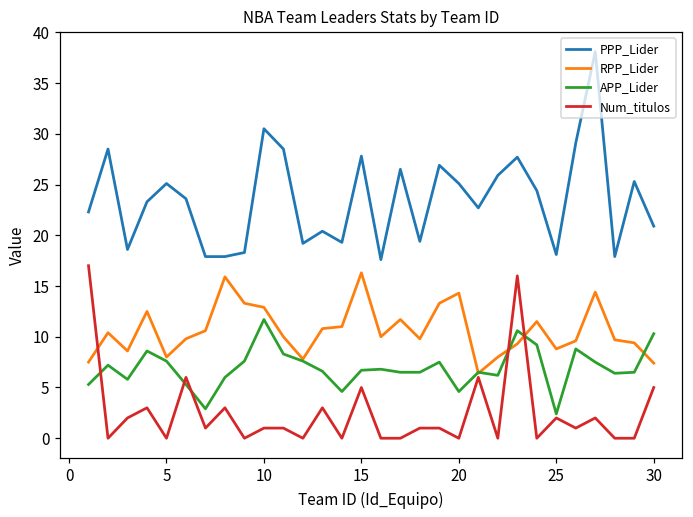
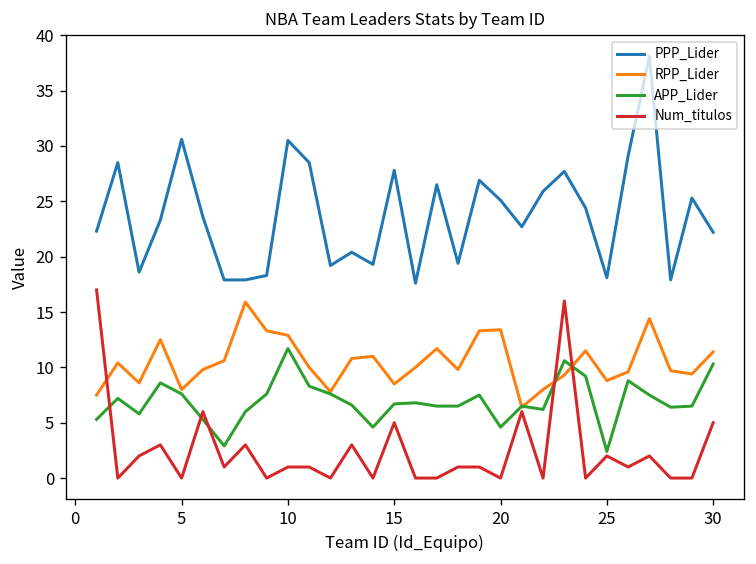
PPP_Lider, 5: 25 -> 31
RPP_Lider, 15: 16 -> 9
RPP_Lider, 20: 14 -> 13
PPP_Lider, 30: 21 -> 22
RPP_Lider, 30: 7 -> 11
